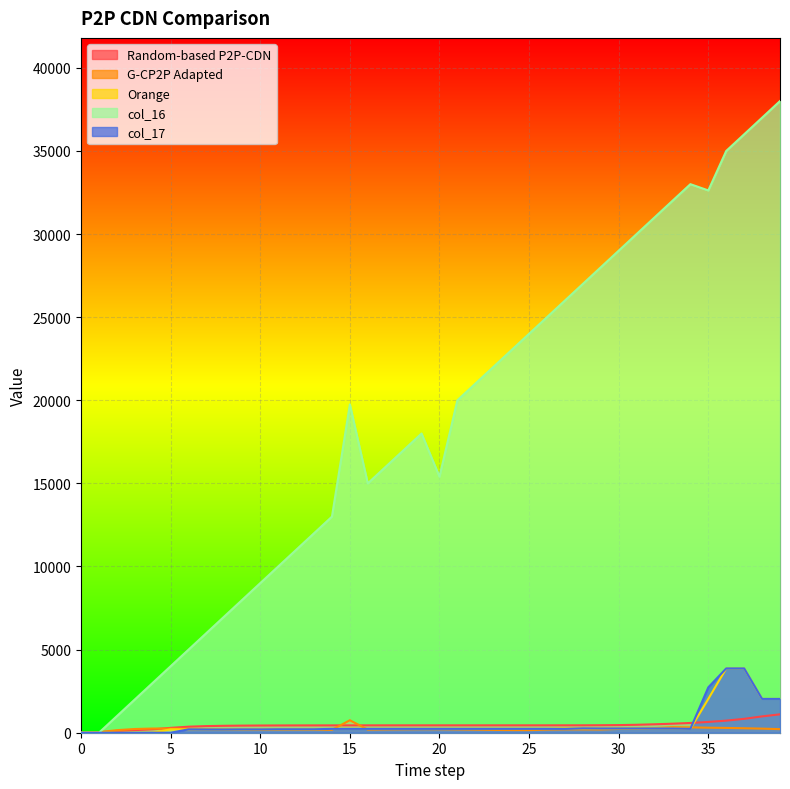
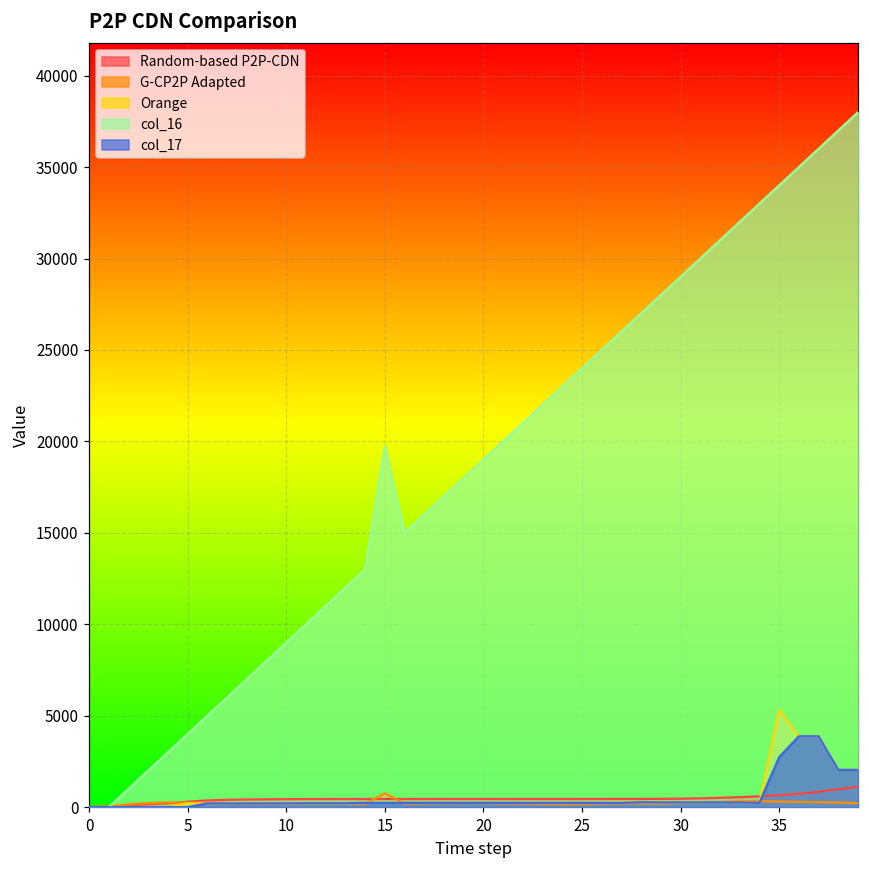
col_16, 20: 15400 -> 19000
Orange, 35: 2000 -> 5300
col_16, 35: 32600 -> 34000
